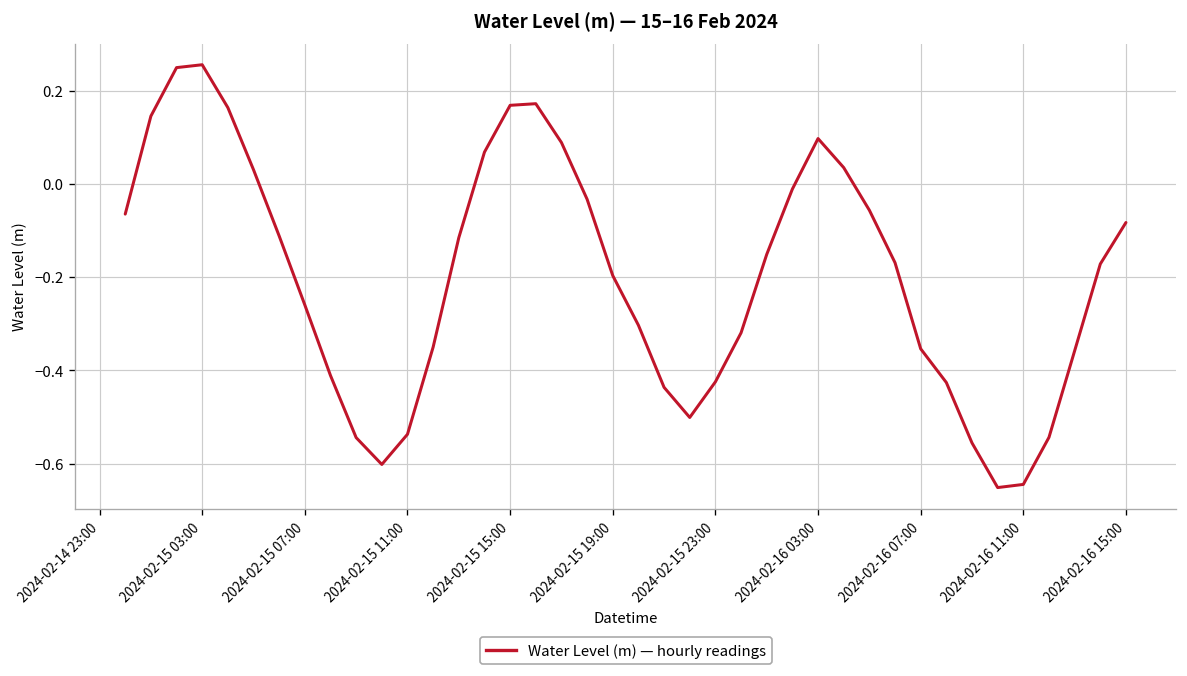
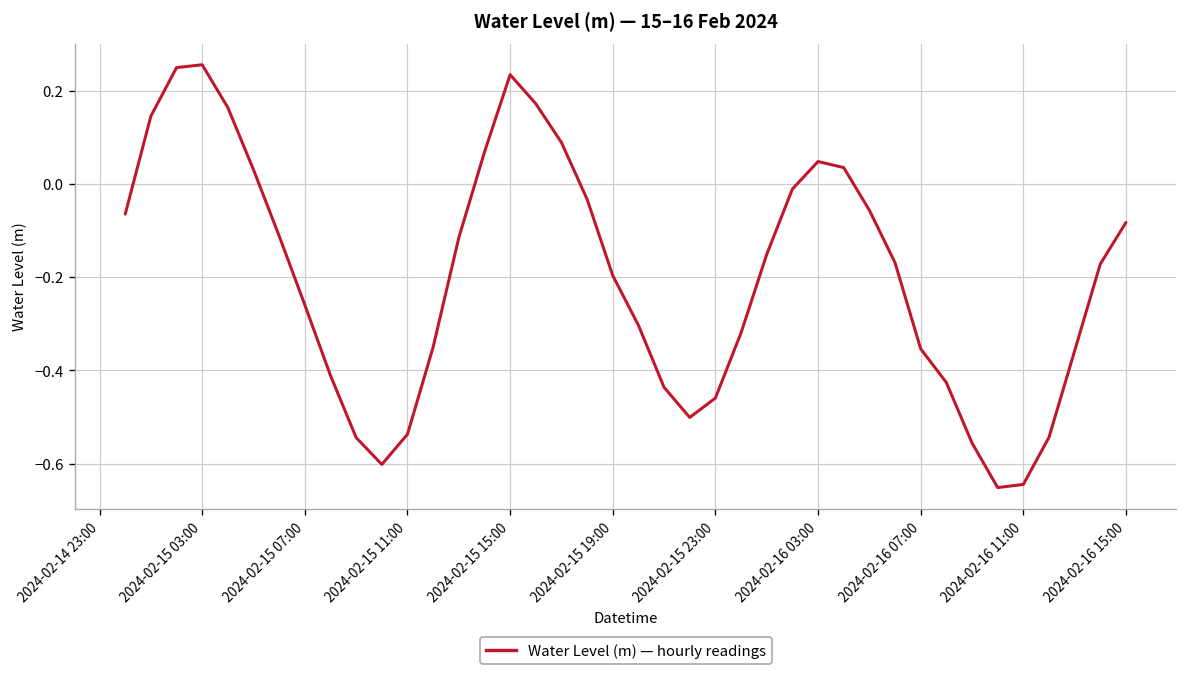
2024-02-15 15:00: 0.17 -> 0.23
2024-02-15 23:00: -0.42 -> -0.46
2024-02-16 03:00: 0.10 -> 0.05
